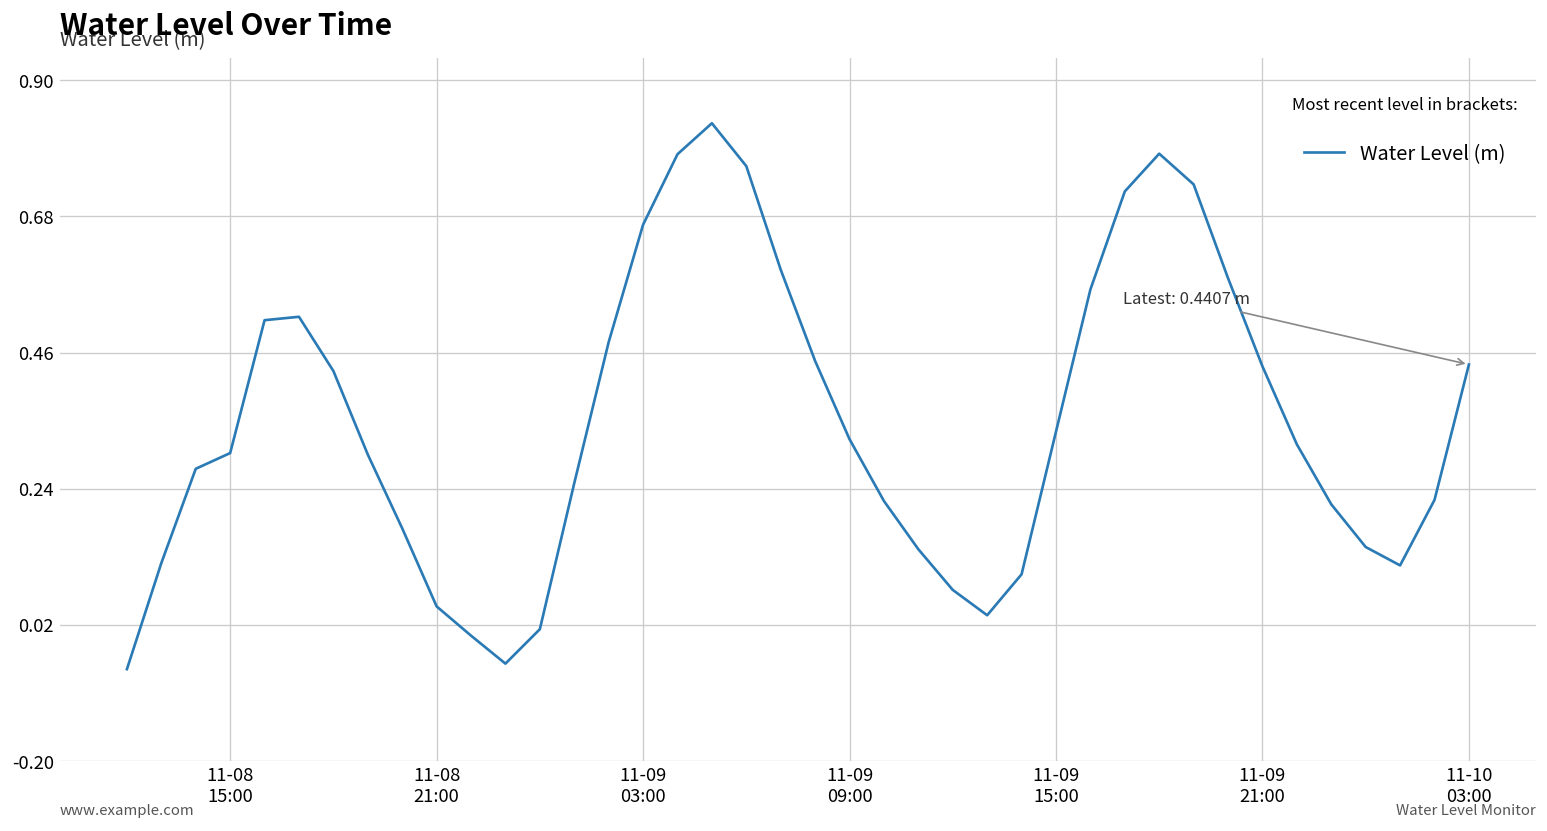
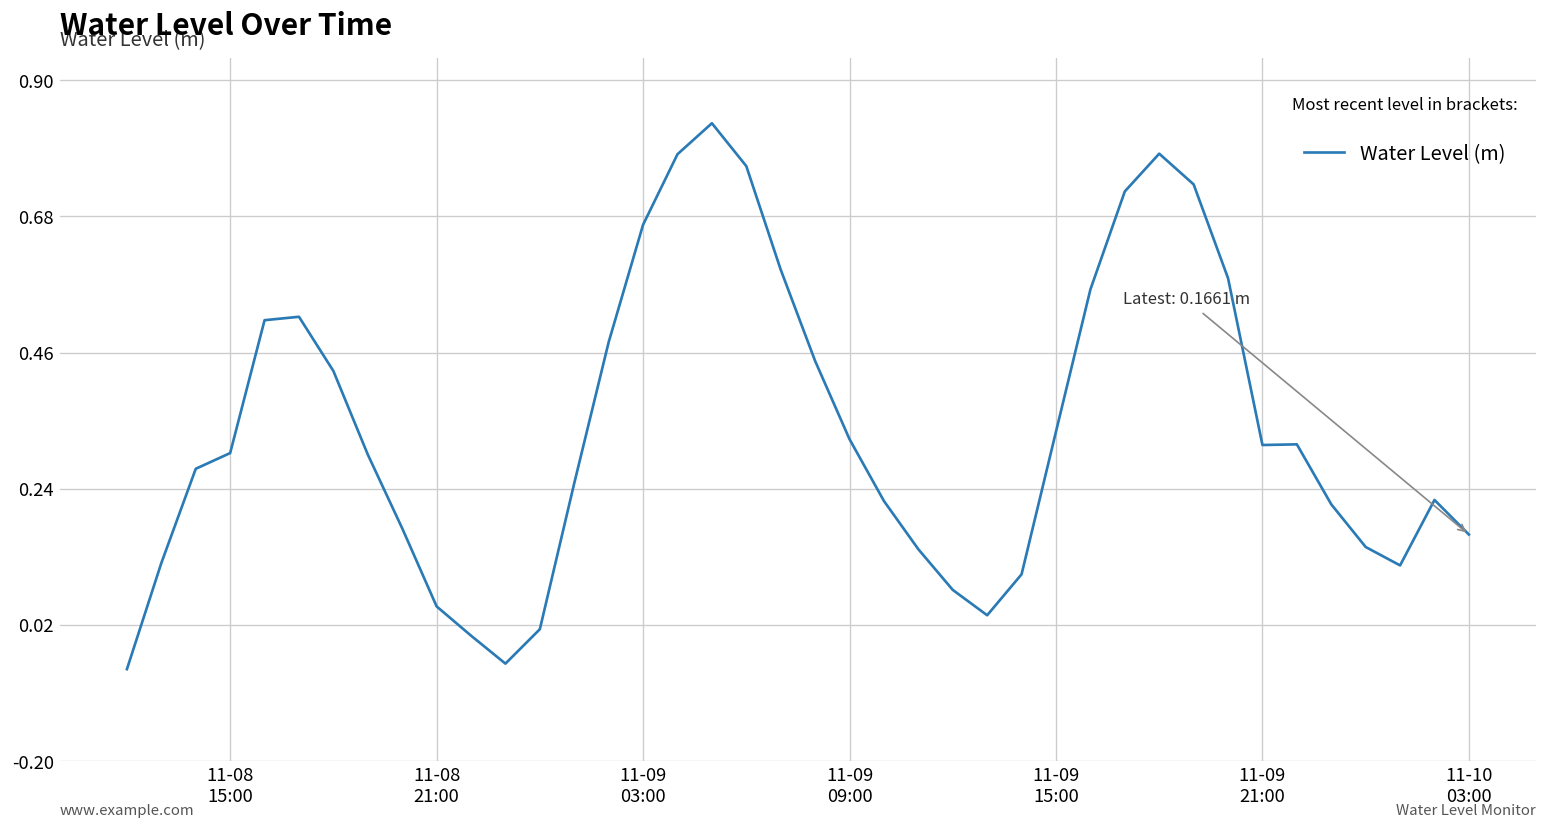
11-09 21:00: 0.44 -> 0.31
11-10 03:00: 0.4407 -> 0.1661
